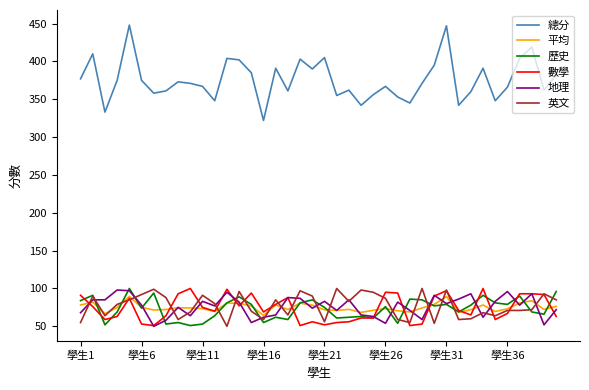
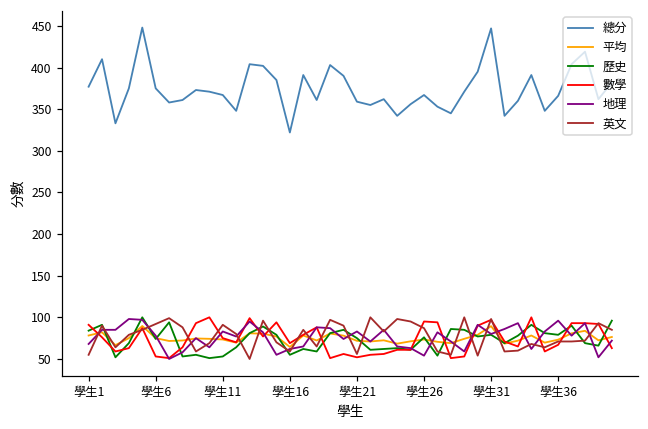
總分, 學生21: 410 -> 360
